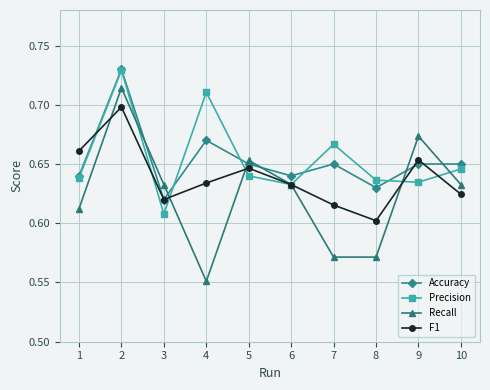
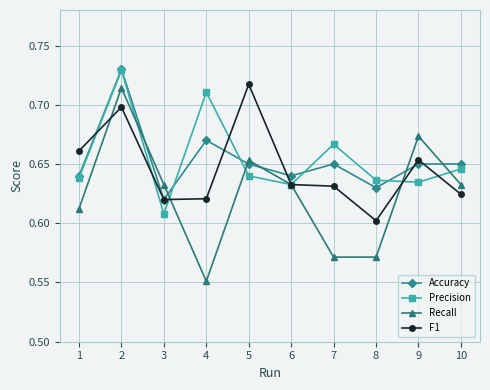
F1, 4: 0.634 -> 0.621
F1, 5: 0.646 -> 0.717
F1, 7: 0.615 -> 0.631
